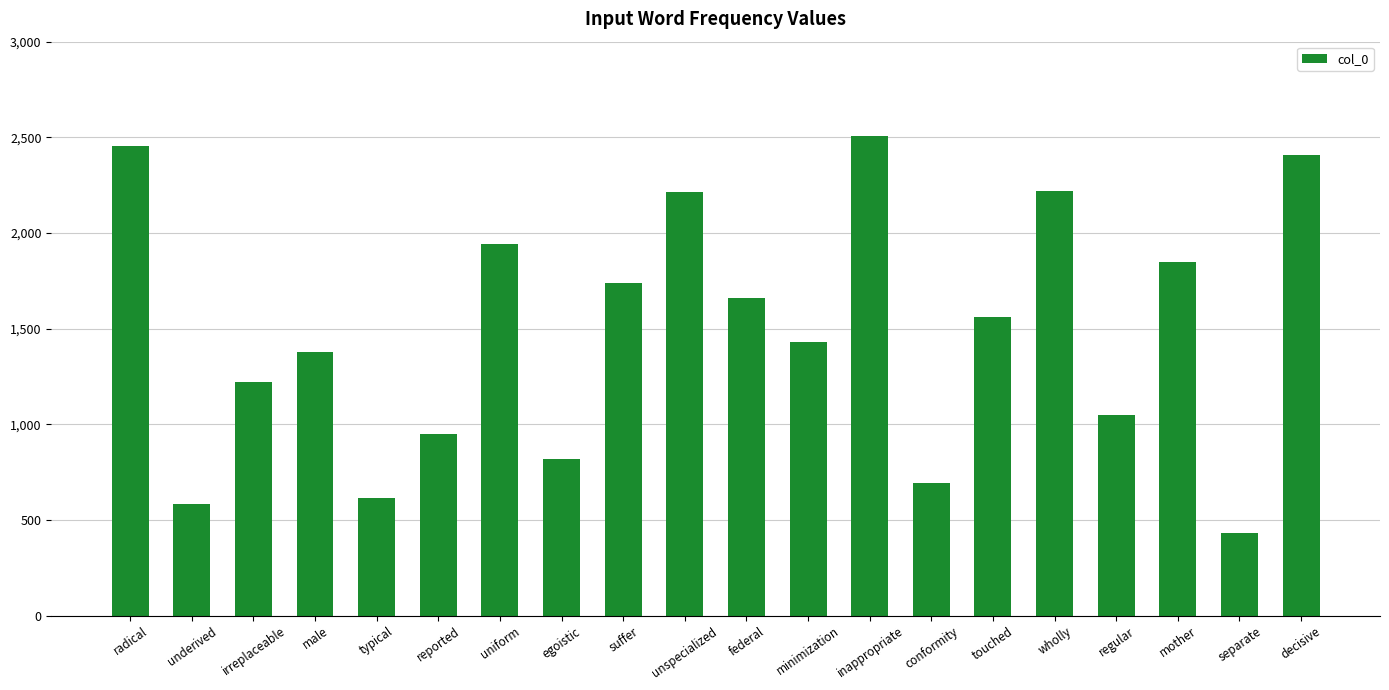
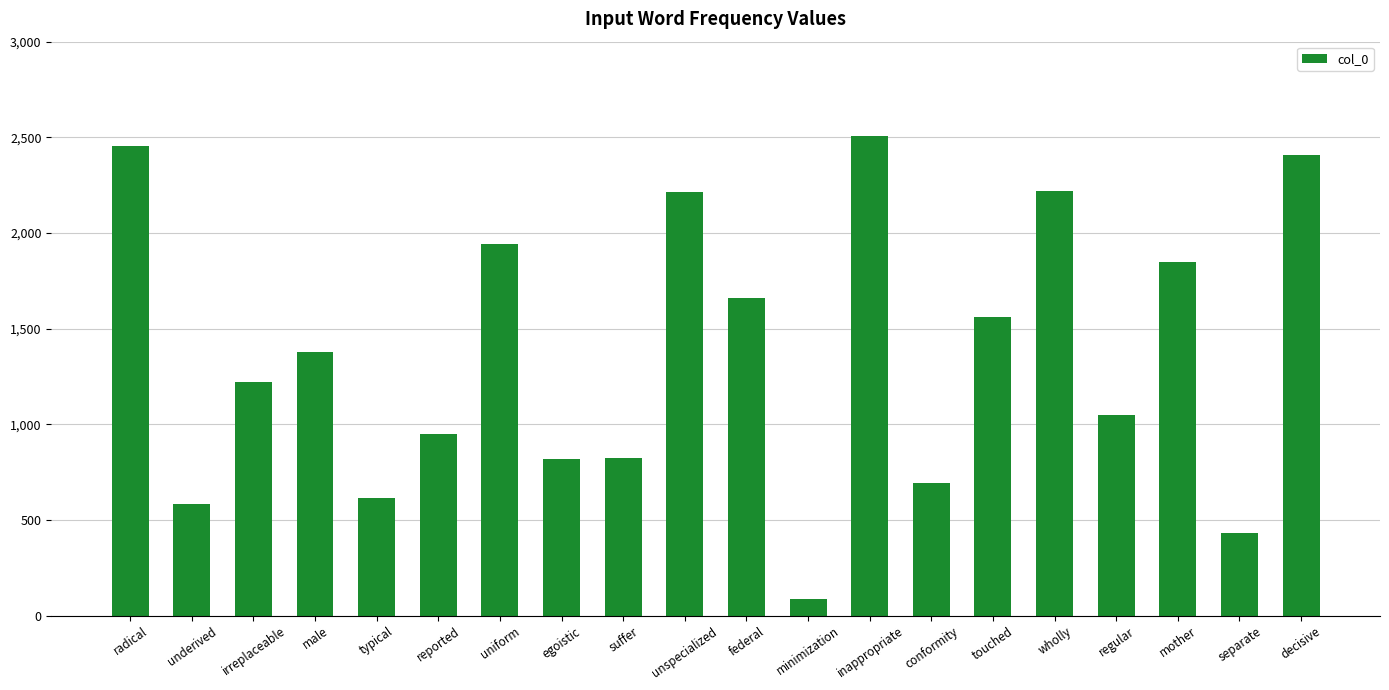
suffer: 1,740 -> 820
minimization: 1,430 -> 90
